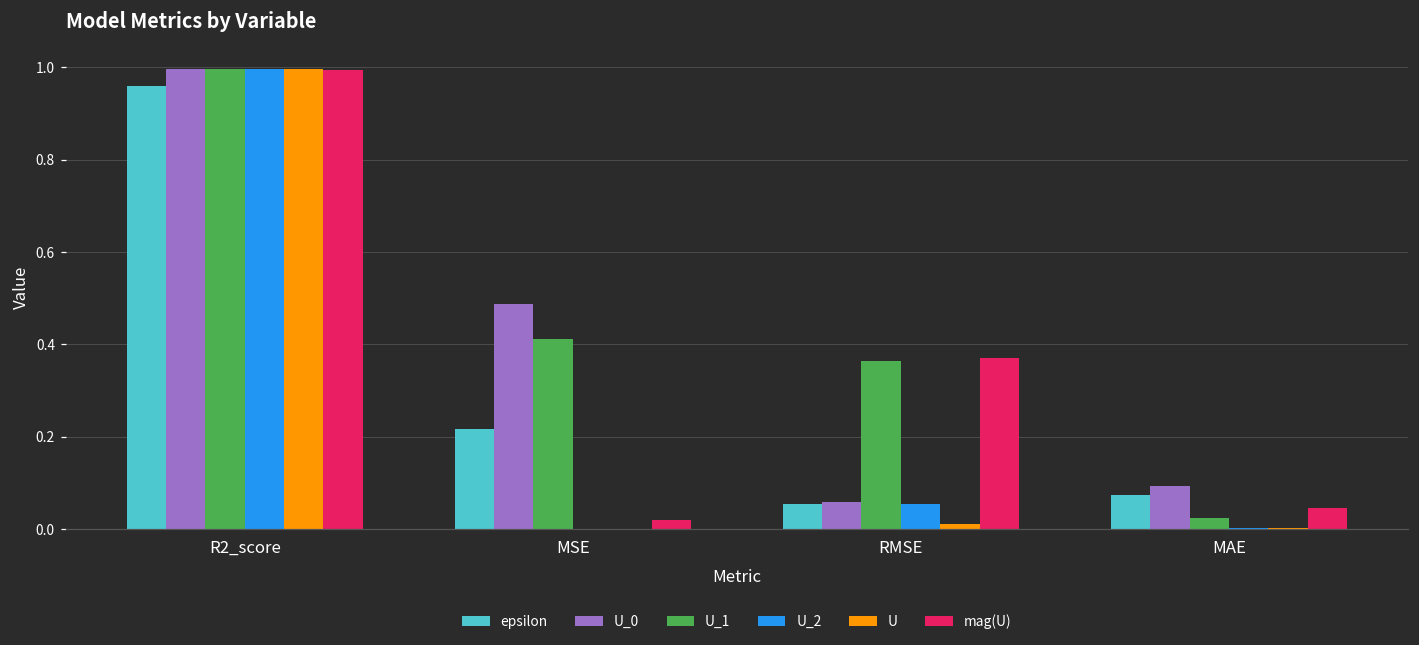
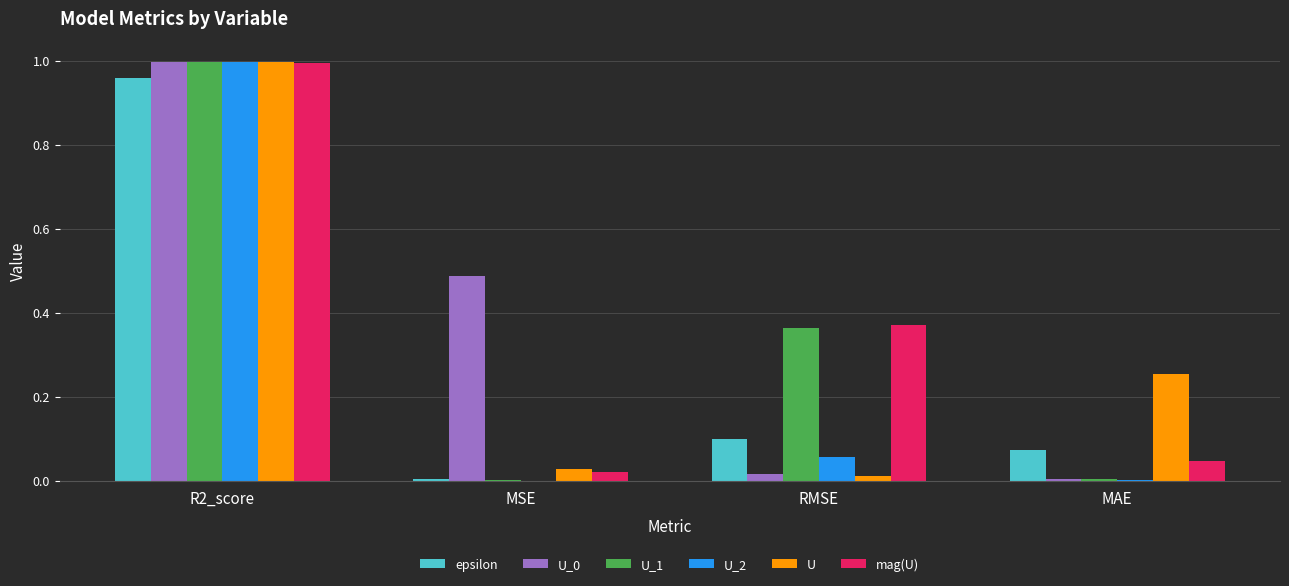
epsilon, MSE: 0.22 -> 0.00
U_1, MSE: 0.41 -> 0.00
U, MSE: 0.00 -> 0.03
epsilon, RMSE: 0.05 -> 0.10
U_0, RMSE: 0.06 -> 0.01
U_0, MAE: 0.09 -> 0.00
U_1, MAE: 0.02 -> 0.00
U, MAE: 0.00 -> 0.25
